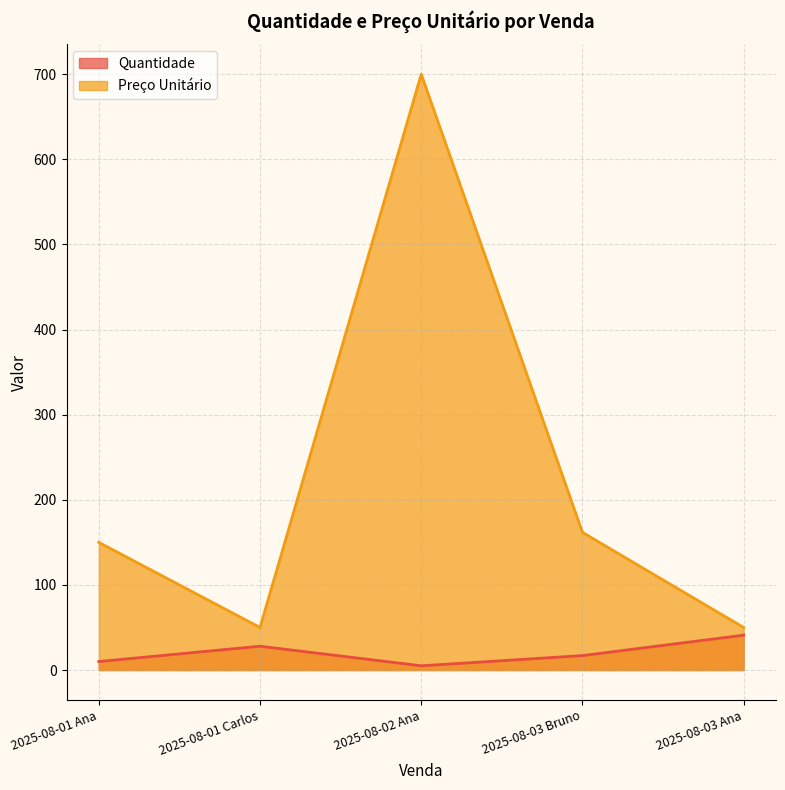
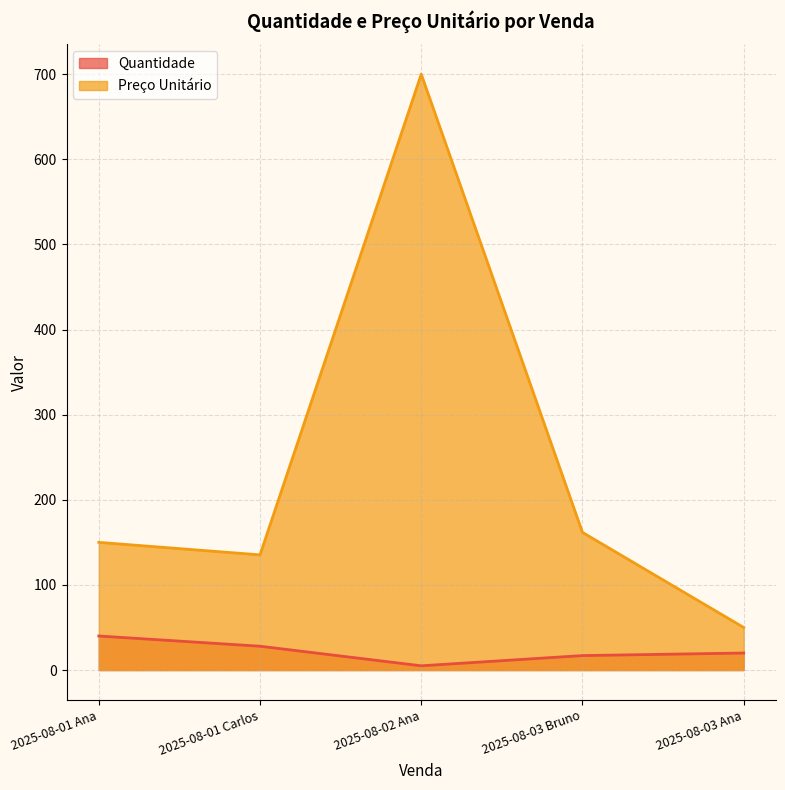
Quantidade, 2025-08-01 Ana: 10 -> 40
Preço Unitário, 2025-08-01 Carlos: 50 -> 140
Quantidade, 2025-08-03 Ana: 40 -> 20
